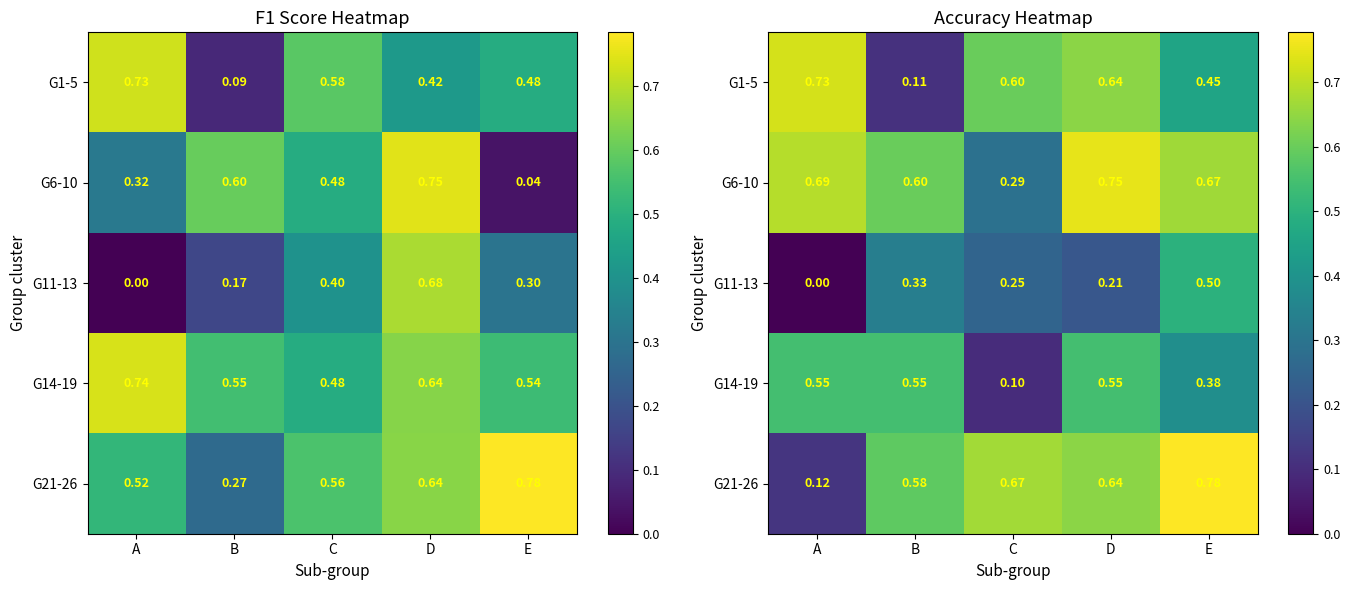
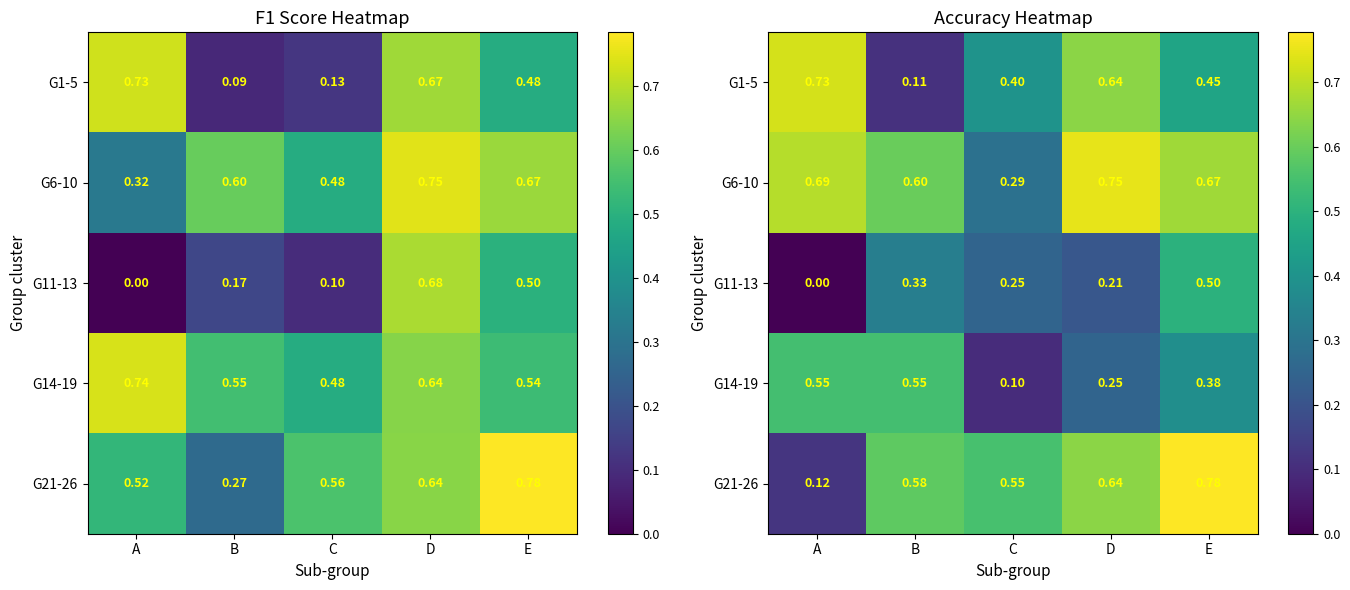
F1 Score Heatmap, G1-5, C: 0.58 -> 0.13
F1 Score Heatmap, G1-5, D: 0.42 -> 0.67
F1 Score Heatmap, G6-10, E: 0.04 -> 0.67
F1 Score Heatmap, G11-13, C: 0.40 -> 0.10
F1 Score Heatmap, G11-13, E: 0.30 -> 0.50
Accuracy Heatmap, G1-5, C: 0.60 -> 0.40
Accuracy Heatmap, G14-19, D: 0.55 -> 0.25
Accuracy Heatmap, G21-26, C: 0.67 -> 0.55
